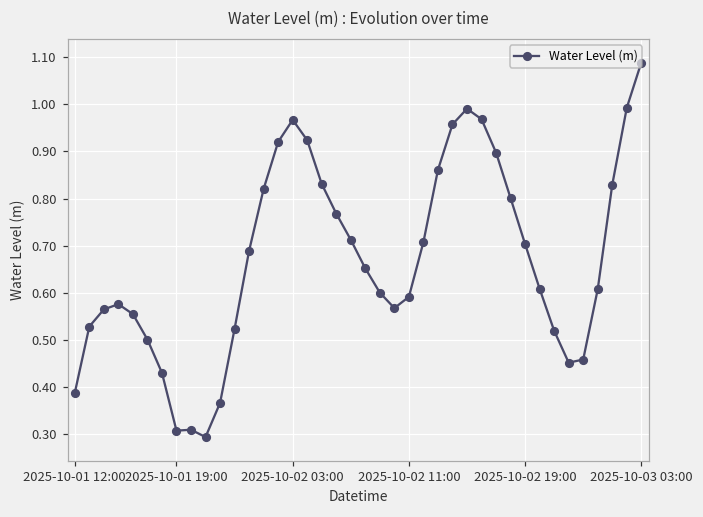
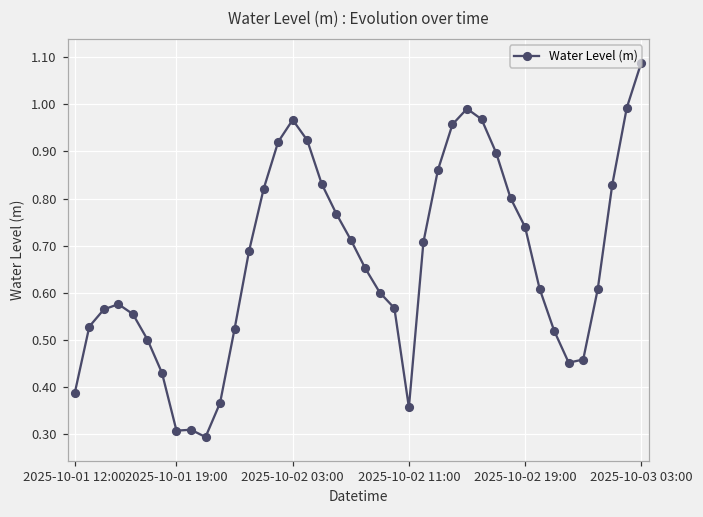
2025-10-02 11:00: 0.59 -> 0.36
2025-10-02 19:00: 0.70 -> 0.74
